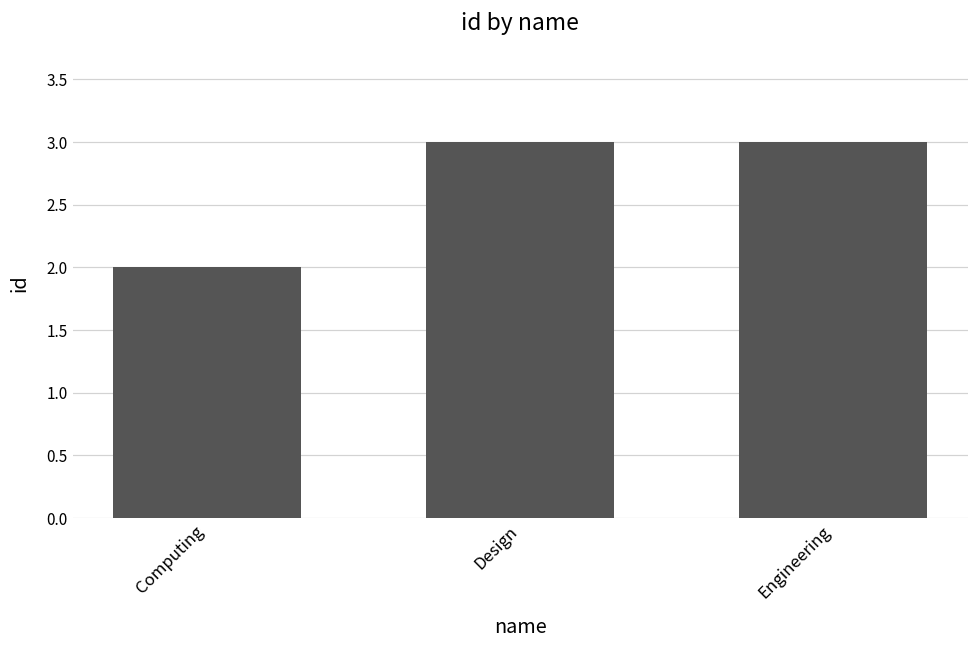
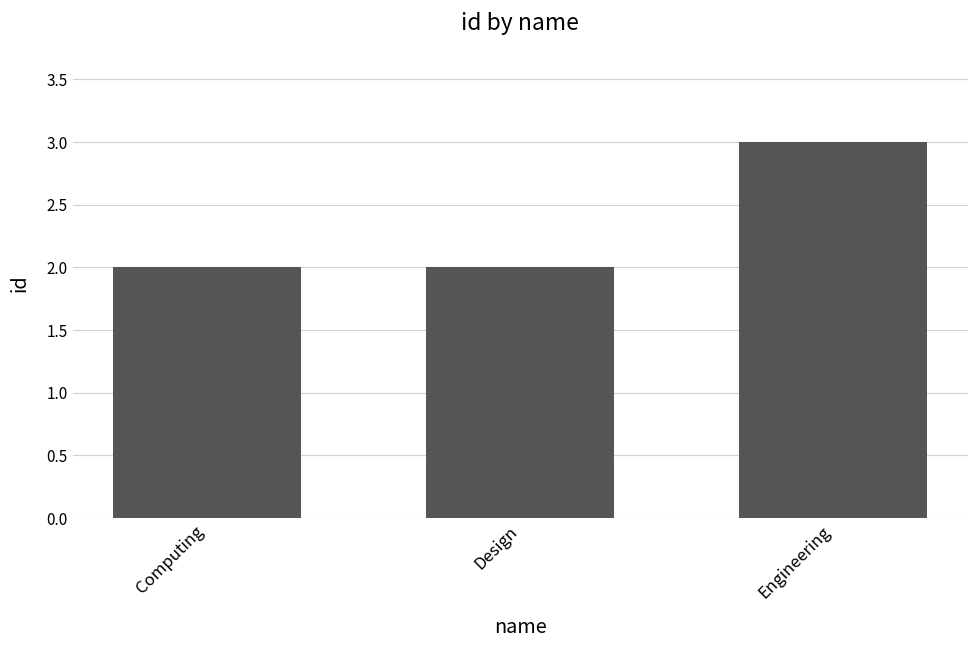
Design: 3 -> 2
